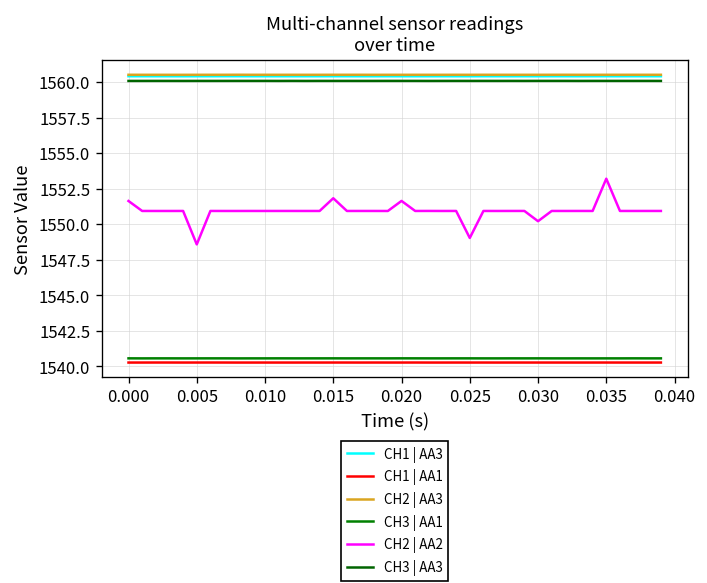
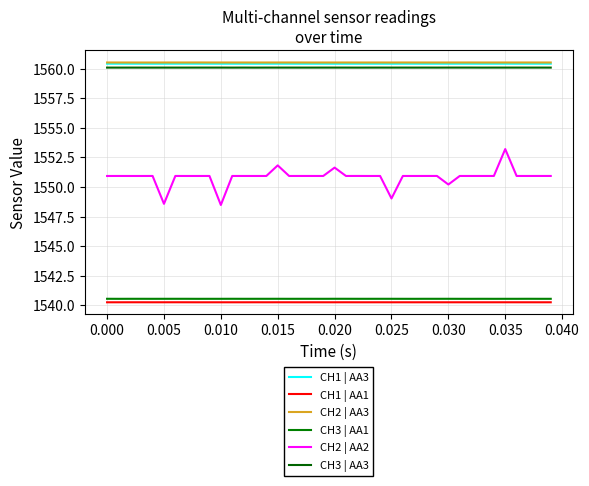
CH2 | AA2, 0.000: 1551.6 -> 1550.9
CH2 | AA2, 0.010: 1550.9 -> 1548.5
